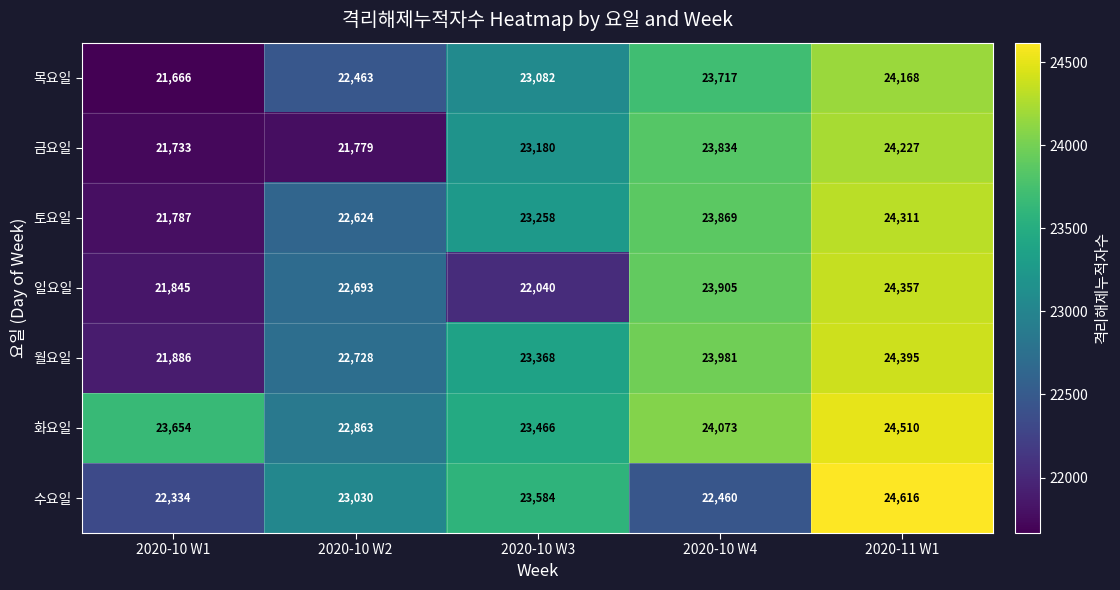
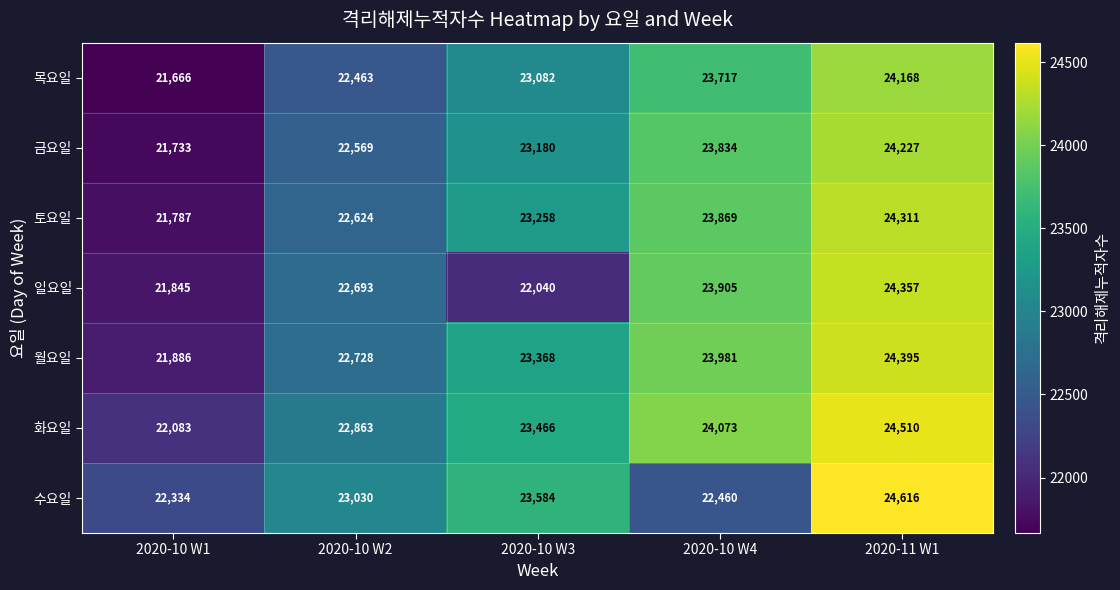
금요일, 2020-10 W2: 21,779 -> 22,569
화요일, 2020-10 W1: 23,654 -> 22,083
